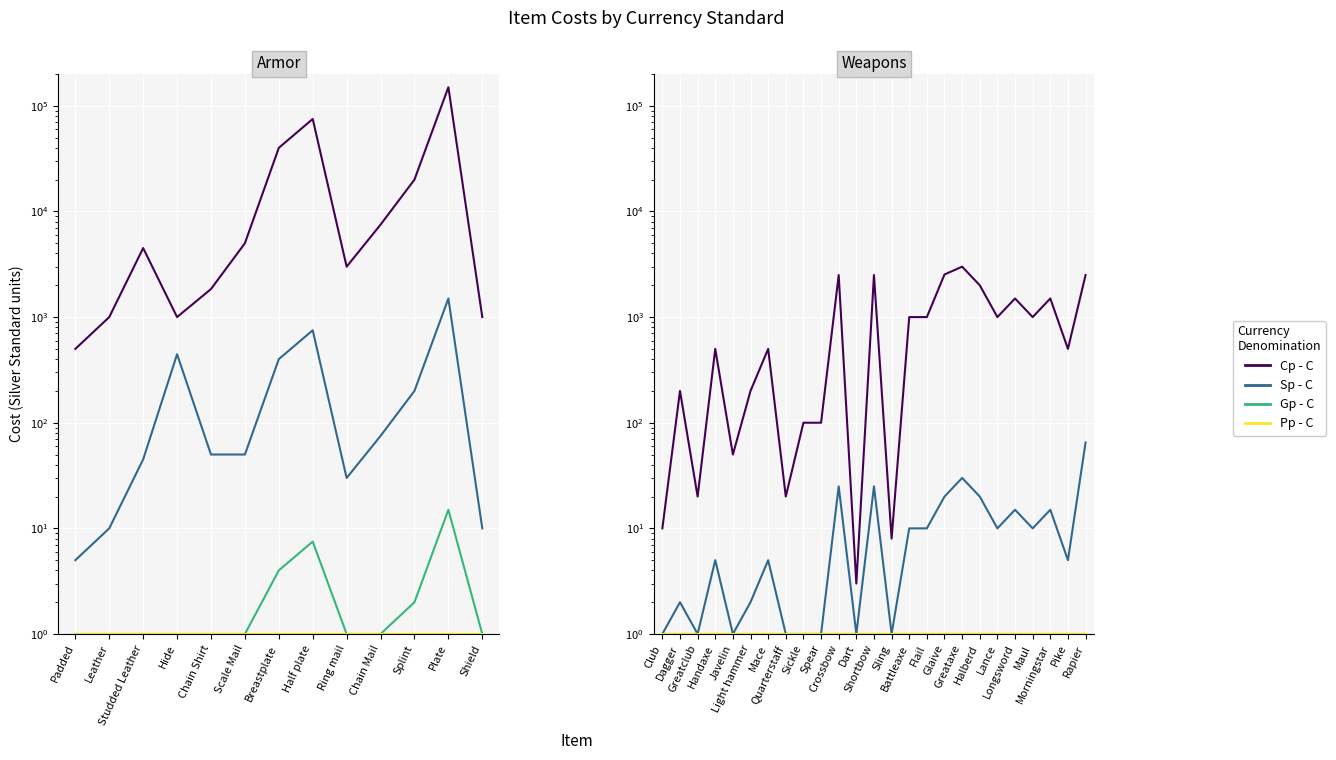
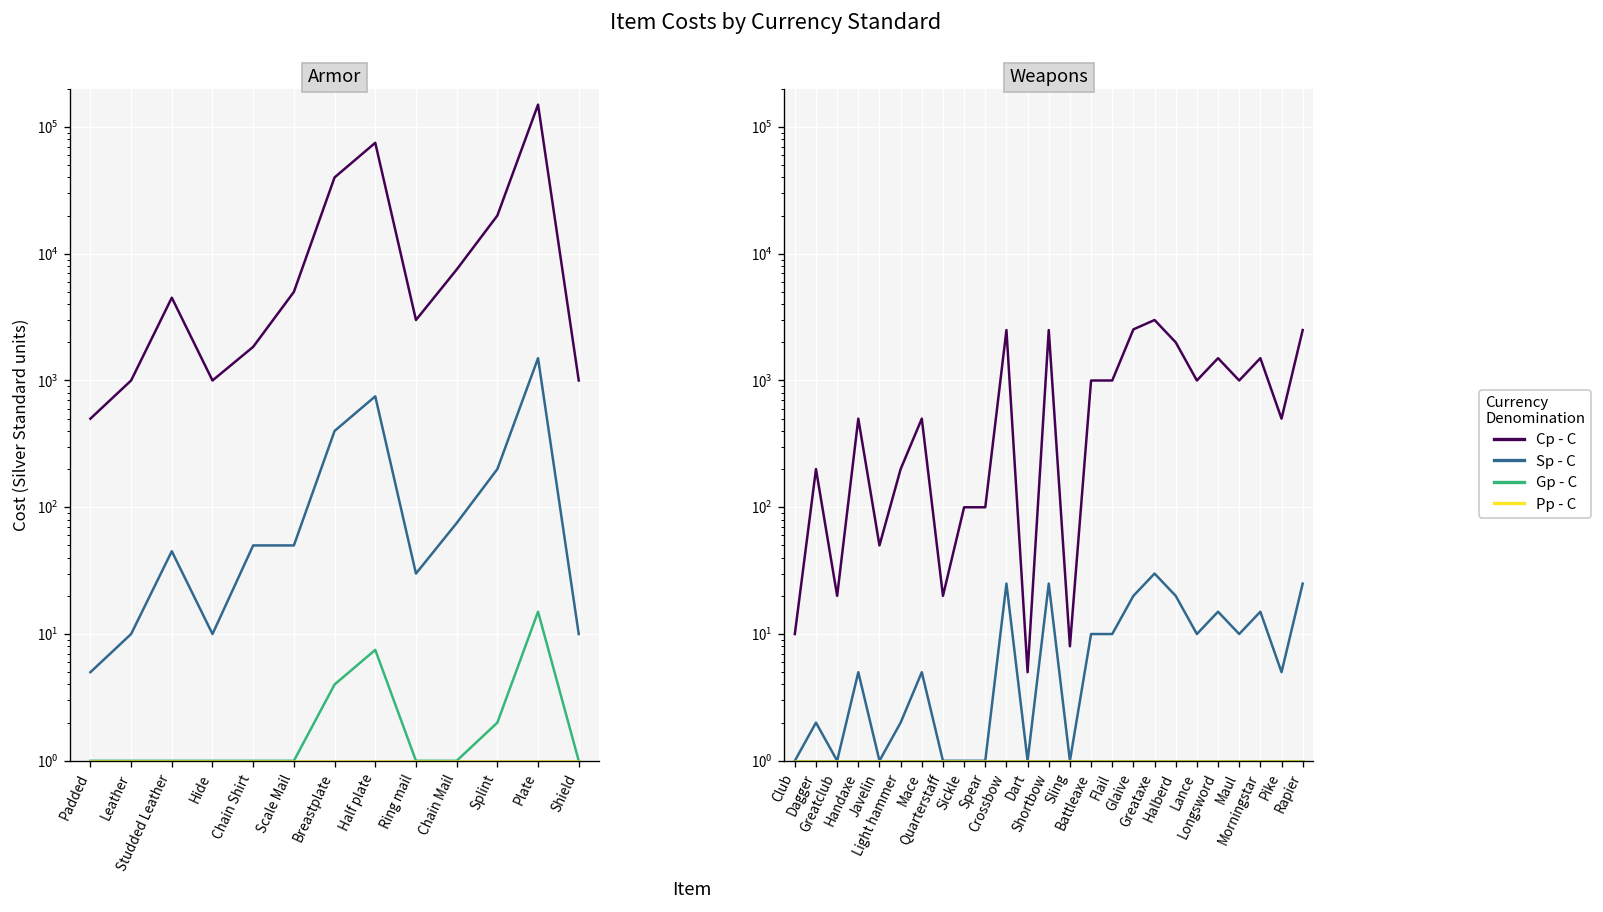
Armor, Sp - C, Hide: 450 -> 10
Weapons, Cp - C, Dart: 3 -> 5
Weapons, Sp - C, Rapier: 70 -> 25
